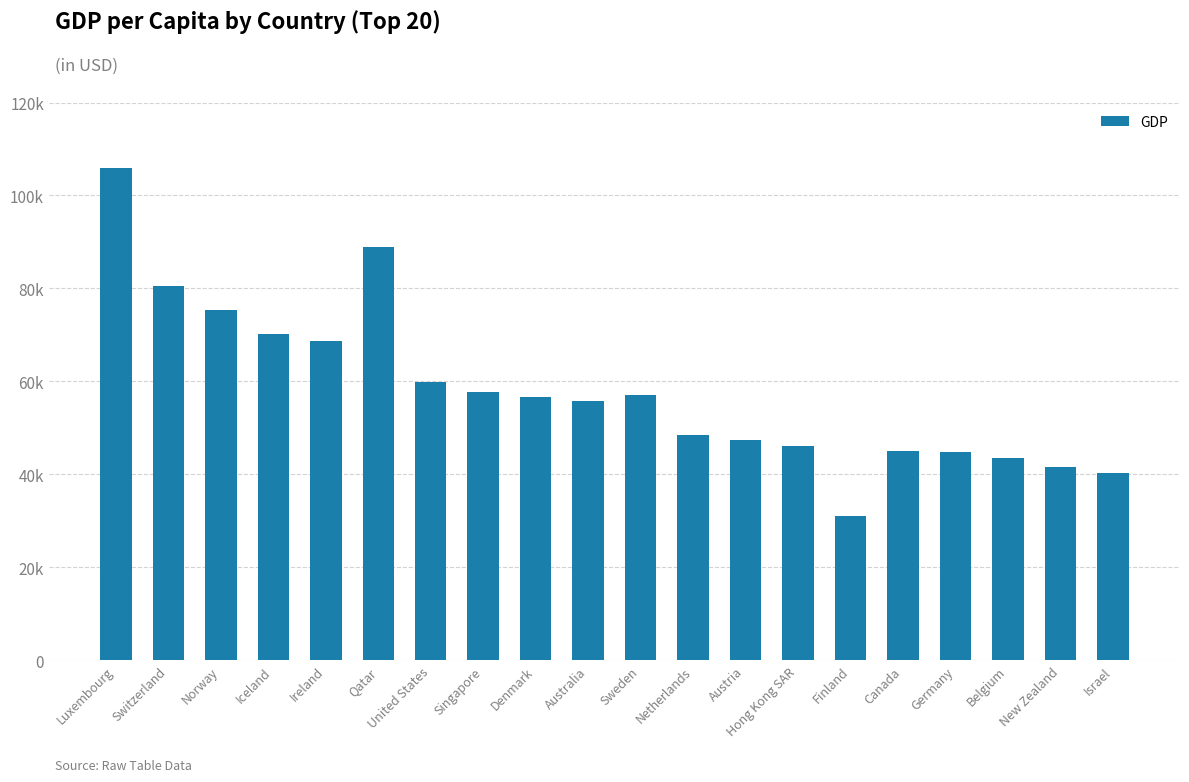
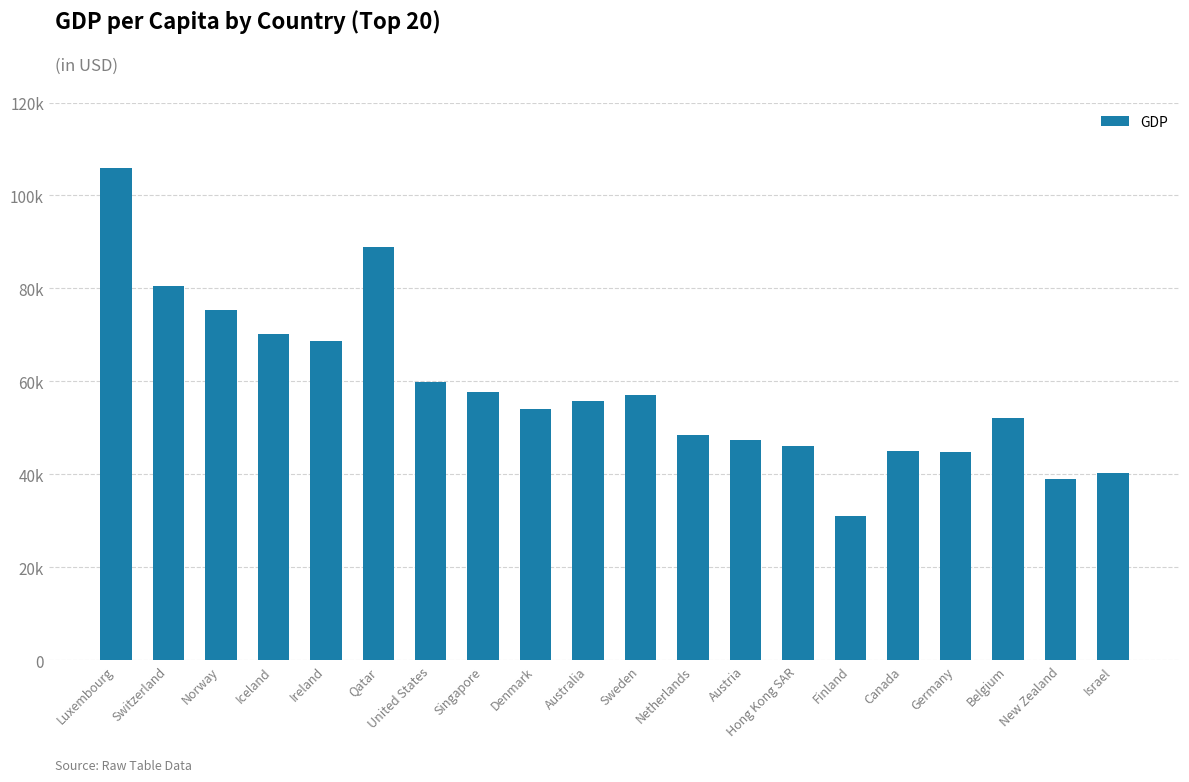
Denmark: 57000 -> 54000
Belgium: 43000 -> 52000
New Zealand: 42000 -> 39000
